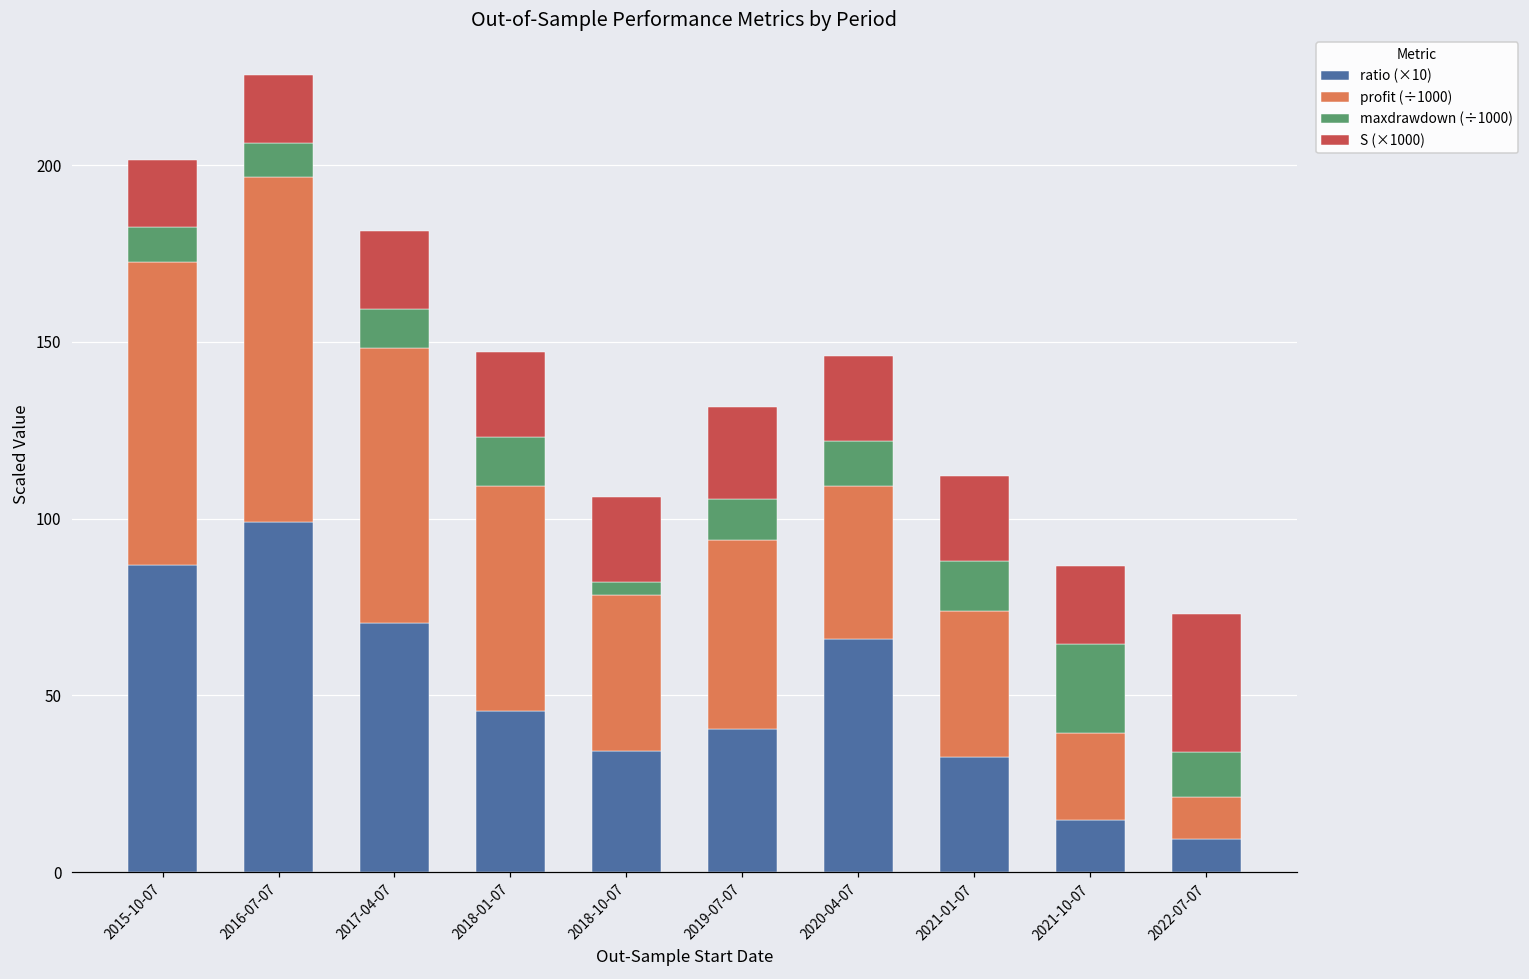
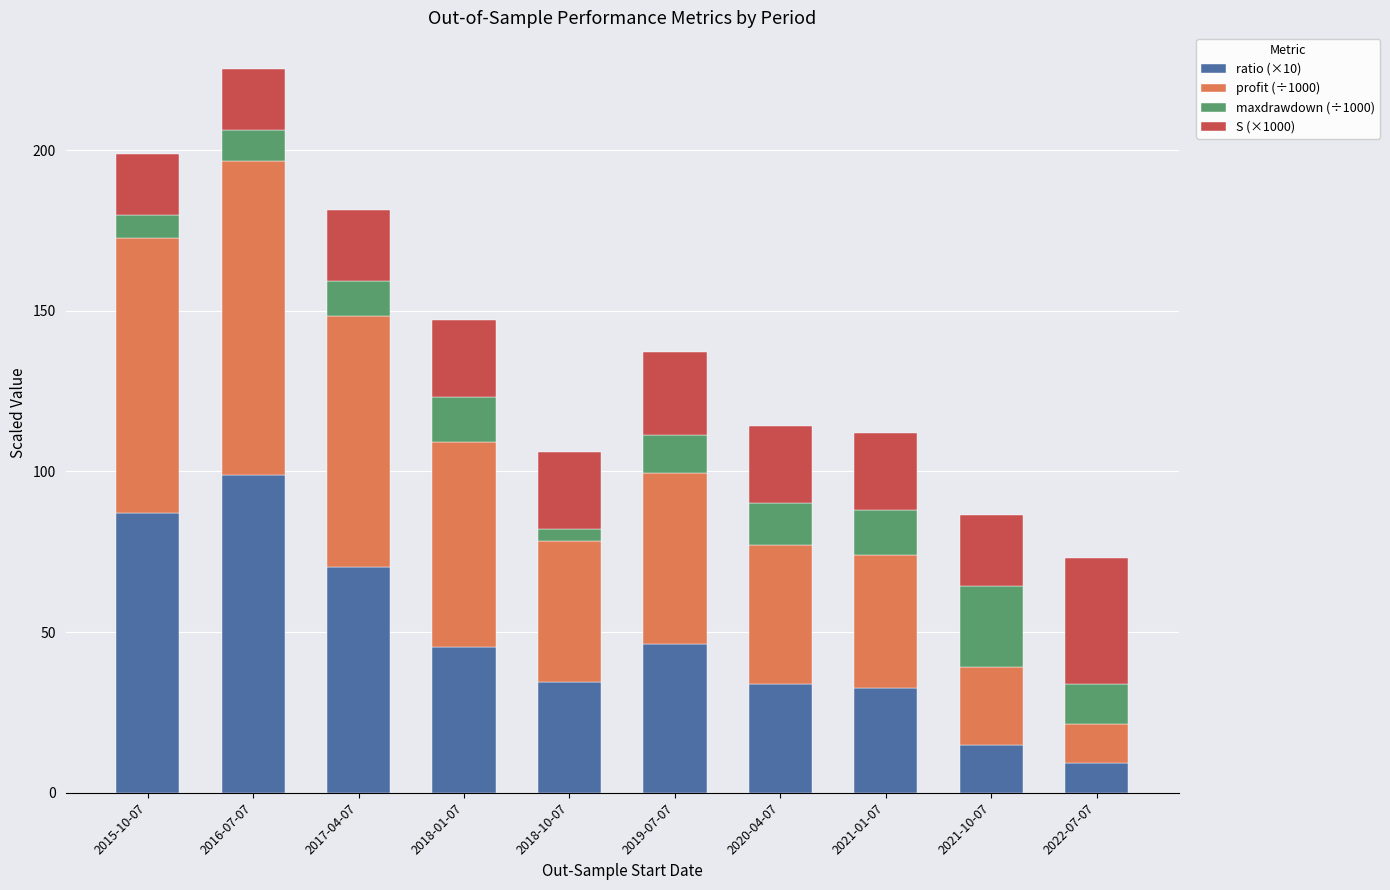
maxdrawdown (÷1000), 2015-10-07: 10 -> 7
ratio (×10), 2019-07-07: 40 -> 46
ratio (×10), 2020-04-07: 66 -> 34
